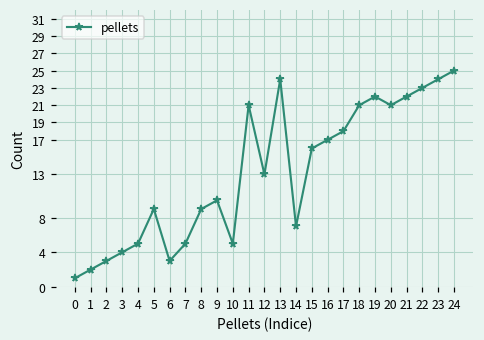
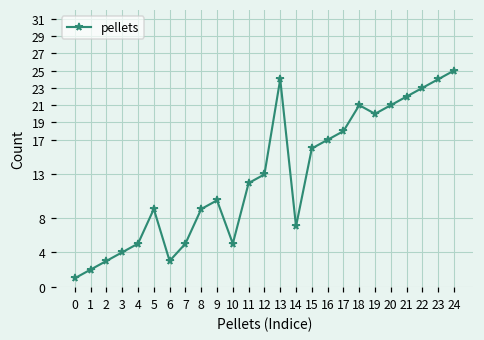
11: 21 -> 12
19: 22 -> 20
